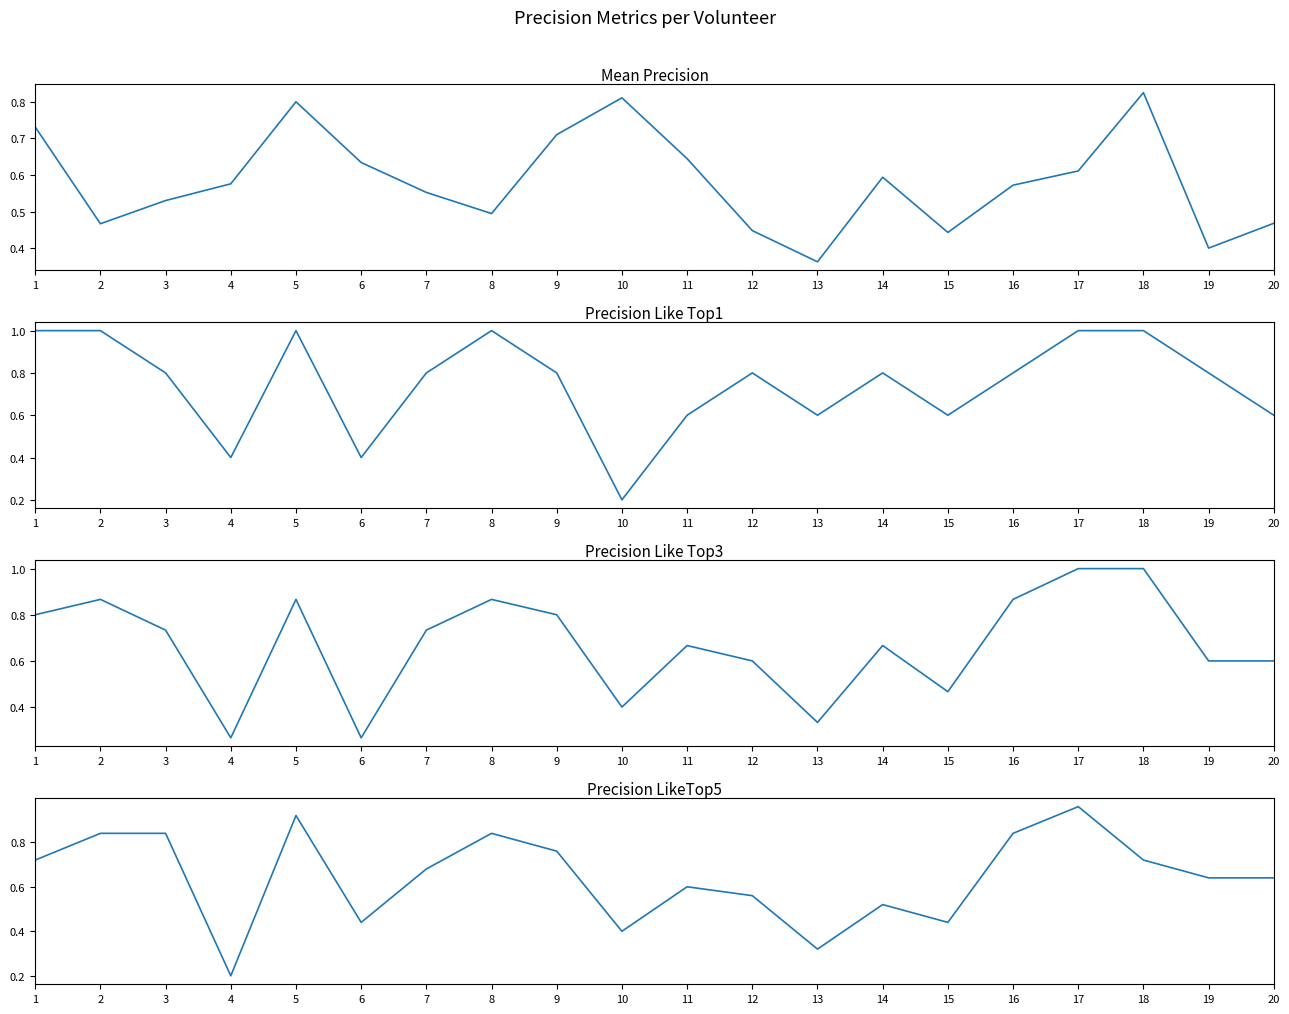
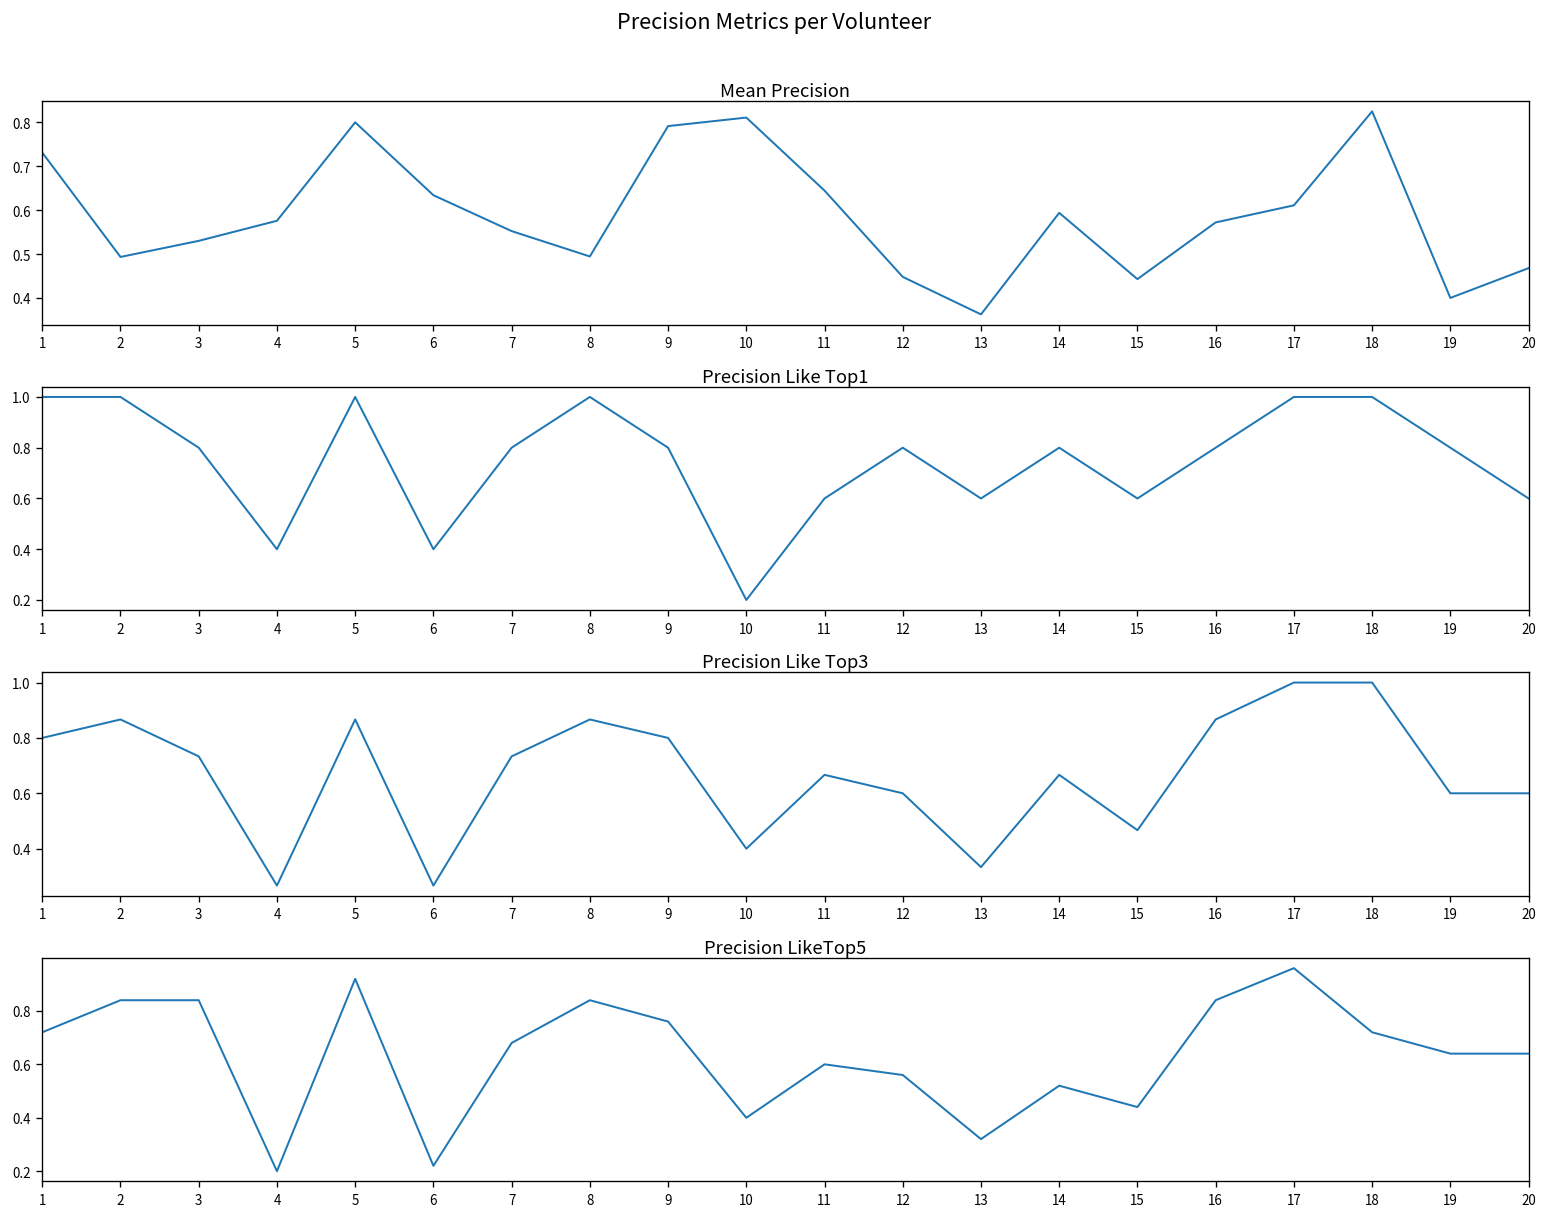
Mean Precision, 2: 0.47 -> 0.49
Mean Precision, 9: 0.71 -> 0.79
Precision LikeTop5, 6: 0.44 -> 0.22
